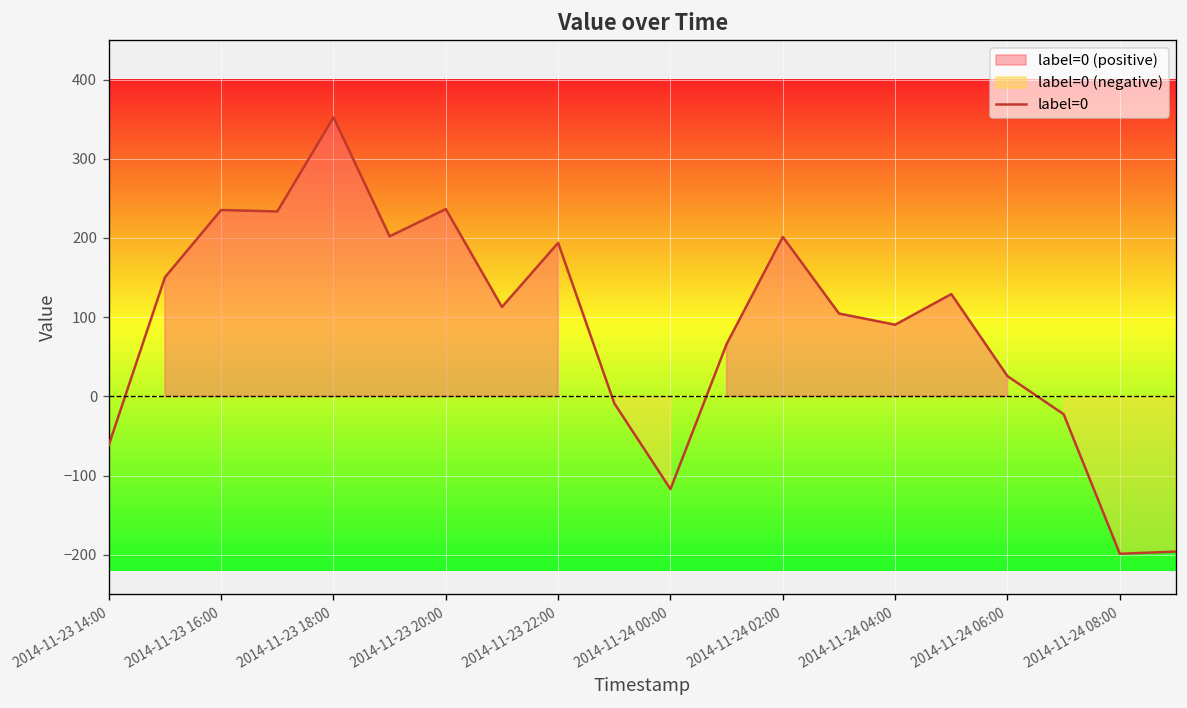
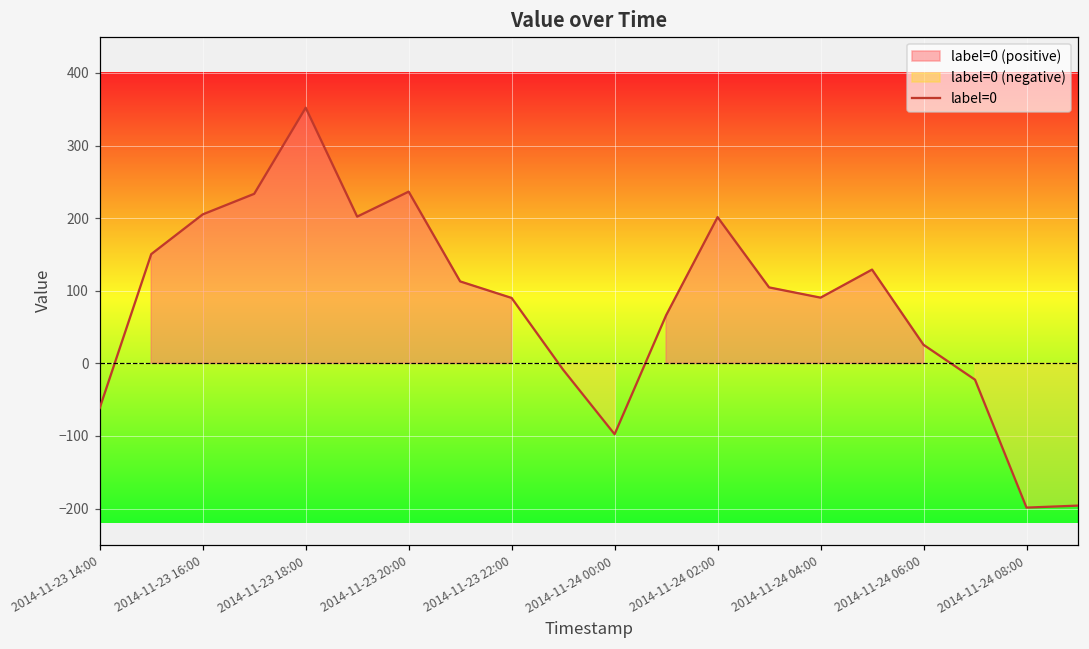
2014-11-23 16:00: 240 -> 210
2014-11-23 22:00: 190 -> 90
2014-11-24 00:00: -120 -> -100
